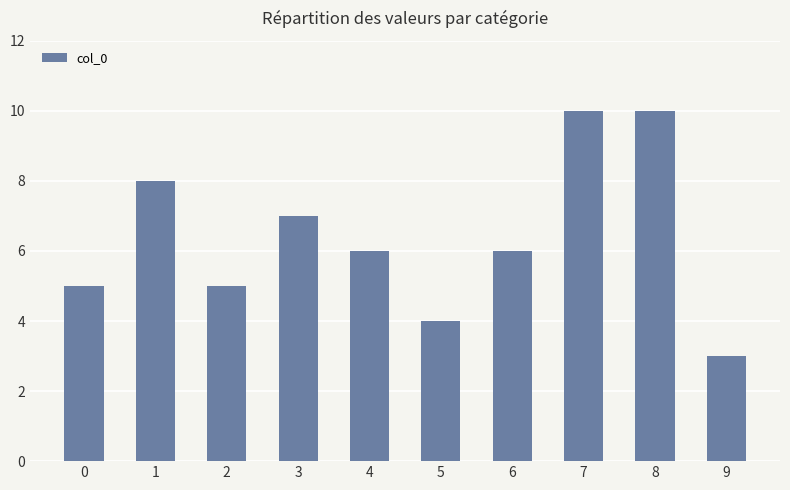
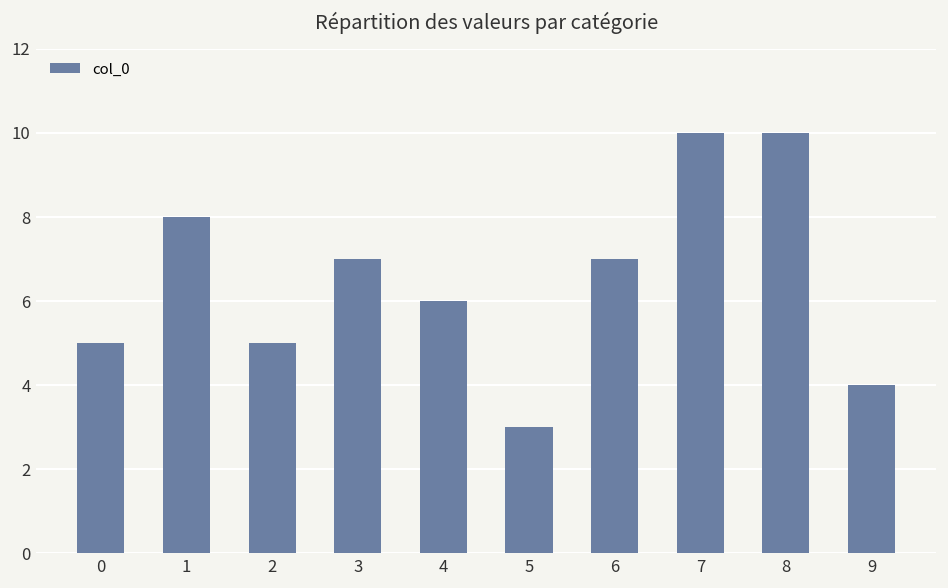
5: 4 -> 3
6: 6 -> 7
9: 3 -> 4
